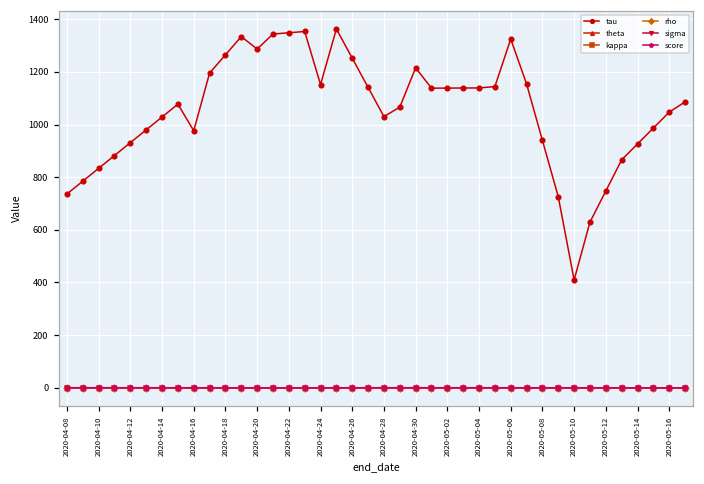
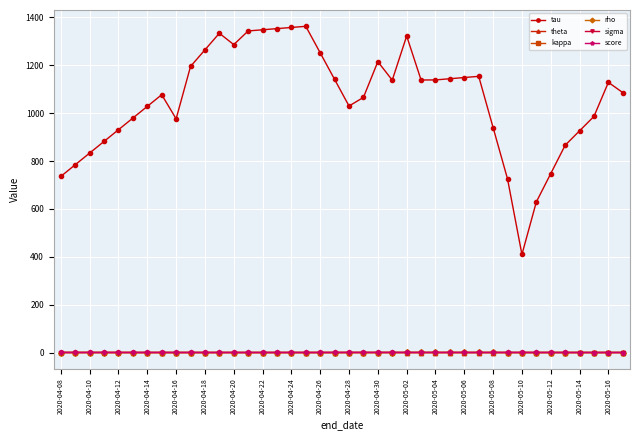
tau, 2020-04-24: 1150 -> 1360
tau, 2020-05-02: 1140 -> 1320
tau, 2020-05-06: 1320 -> 1150
tau, 2020-05-16: 1050 -> 1130
